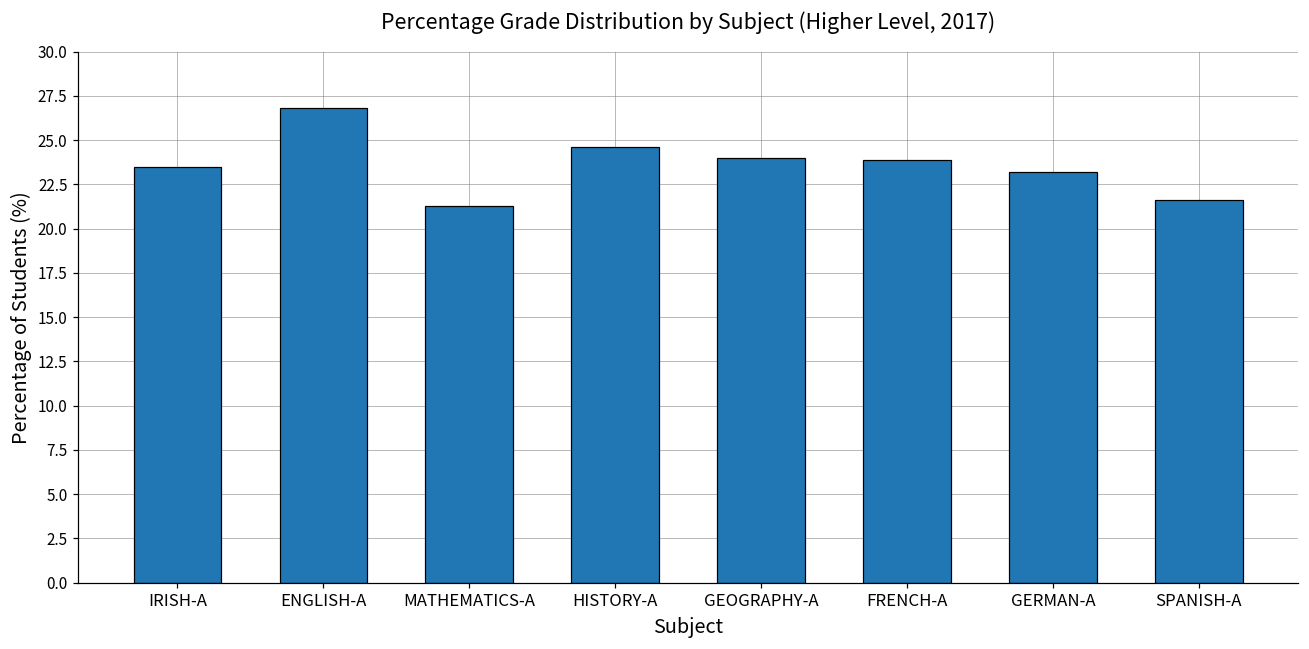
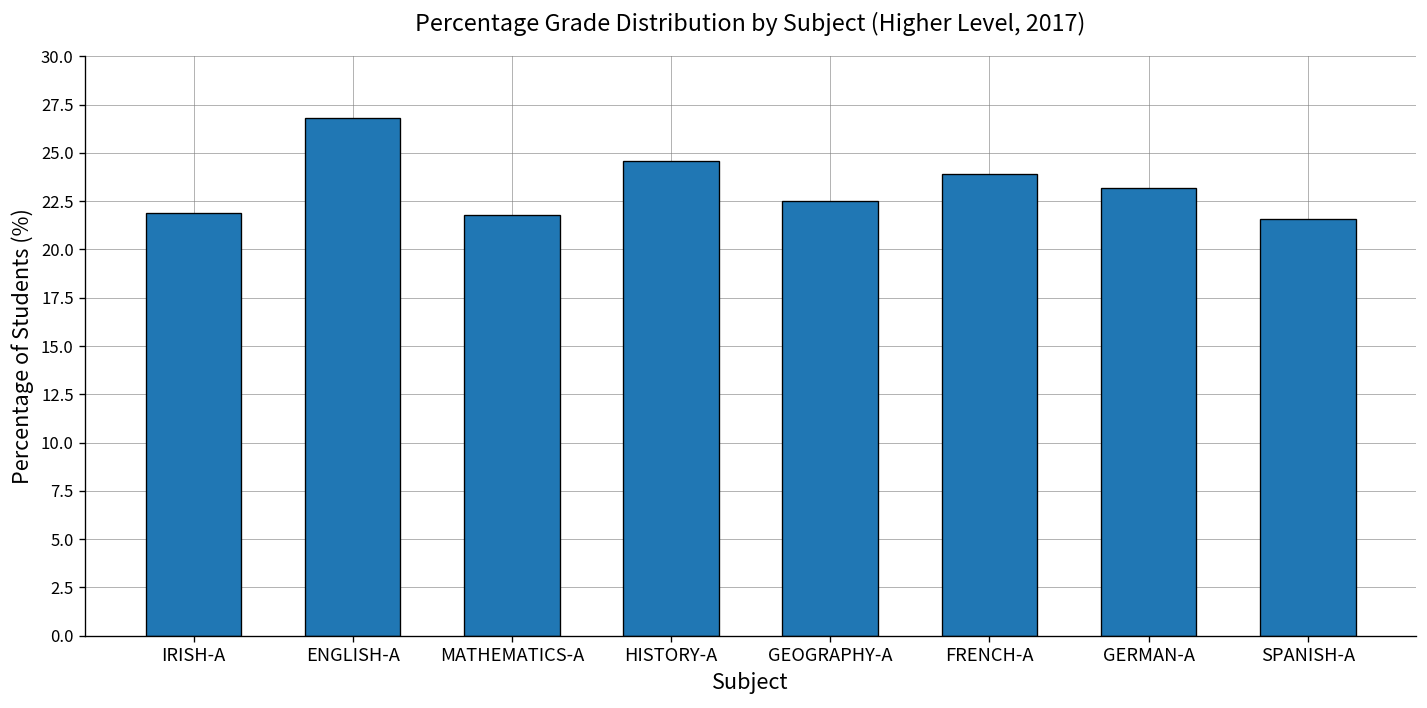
IRISH-A: 23.5 -> 21.9
MATHEMATICS-A: 21.3 -> 21.8
GEOGRAPHY-A: 24.0 -> 22.5
